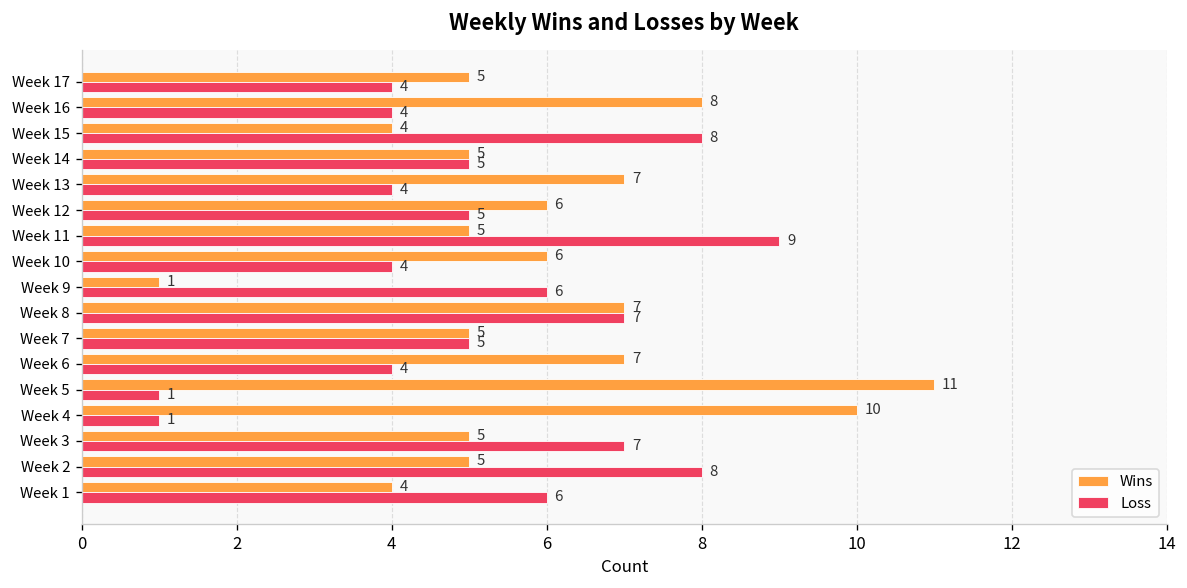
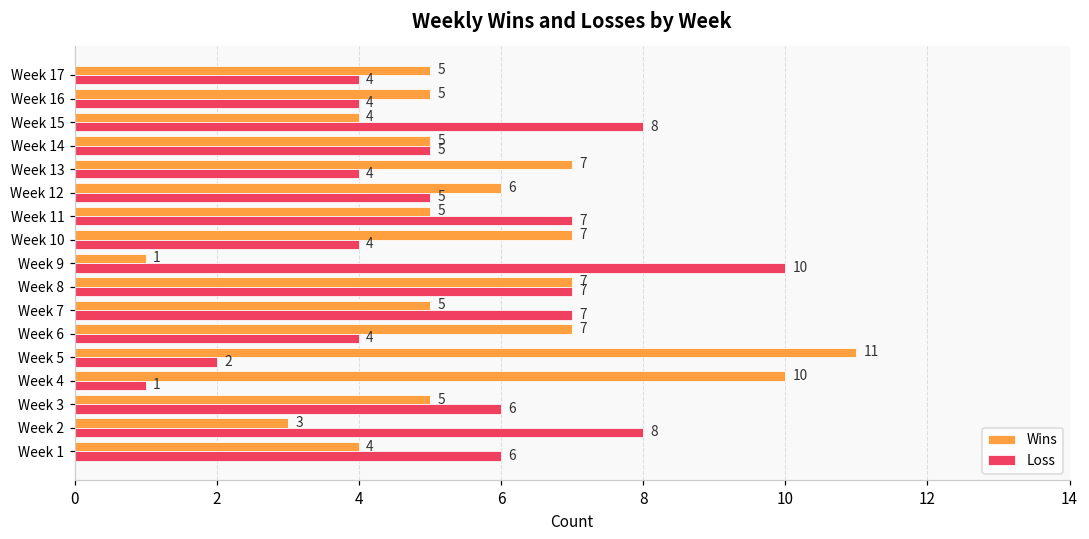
Wins, Week 16: 8 -> 5
Loss, Week 11: 9 -> 7
Wins, Week 10: 6 -> 7
Loss, Week 9: 6 -> 10
Loss, Week 7: 5 -> 7
Loss, Week 5: 1 -> 2
Loss, Week 3: 7 -> 6
Wins, Week 2: 5 -> 3
